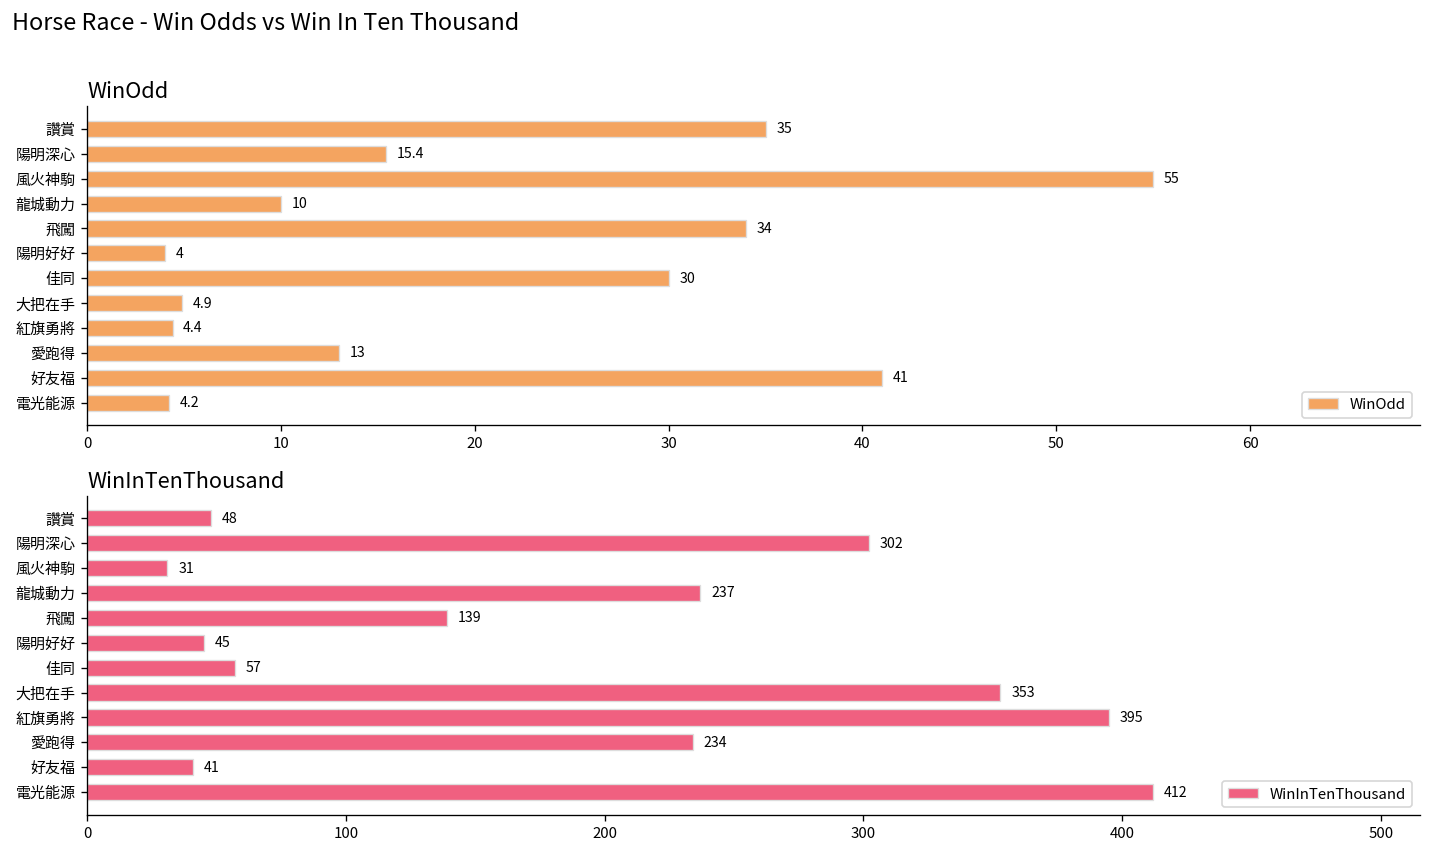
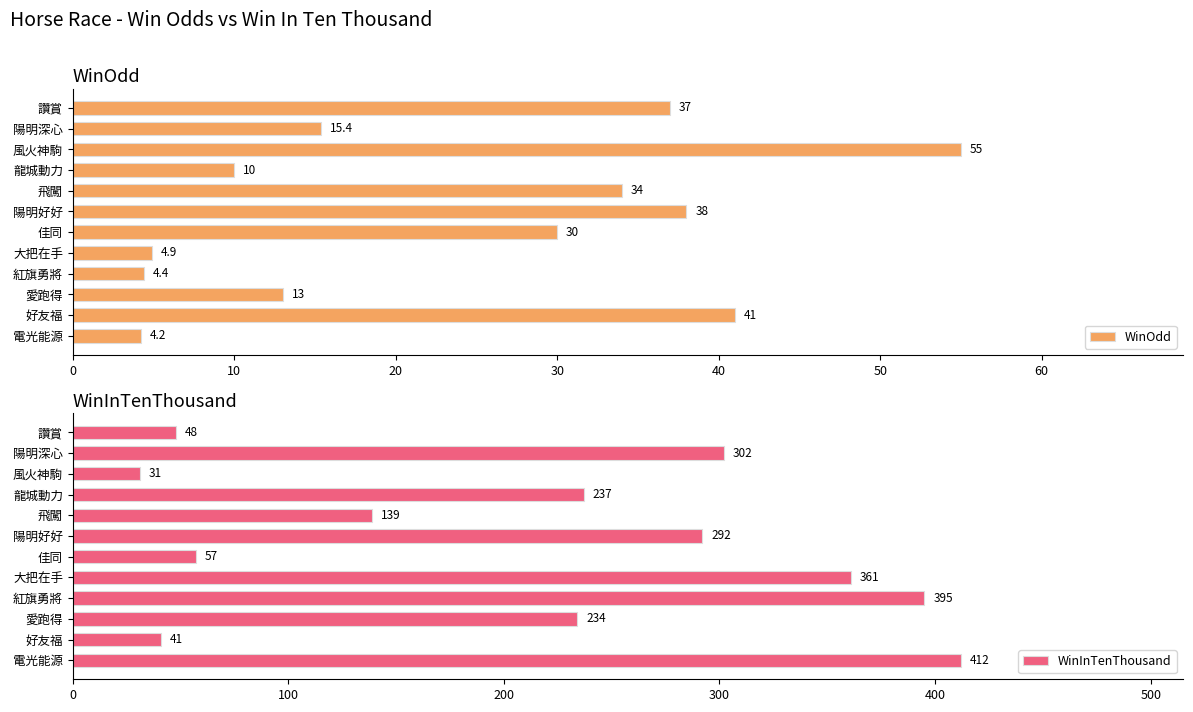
WinOdd, 讚賞: 35 -> 37
WinOdd, 陽明好好: 4 -> 38
WinInTenThousand, 陽明好好: 45 -> 292
WinInTenThousand, 大把在手: 353 -> 361
